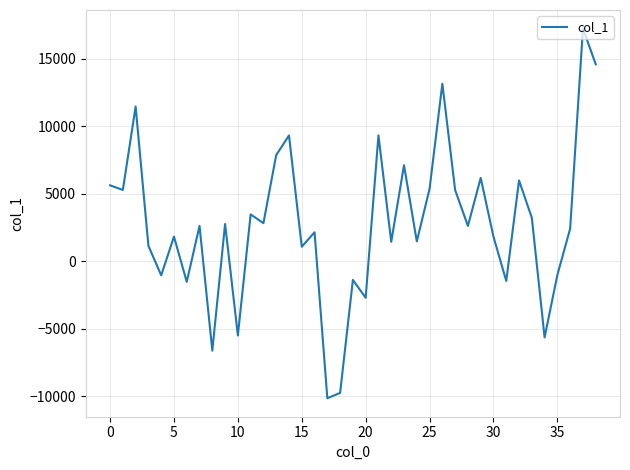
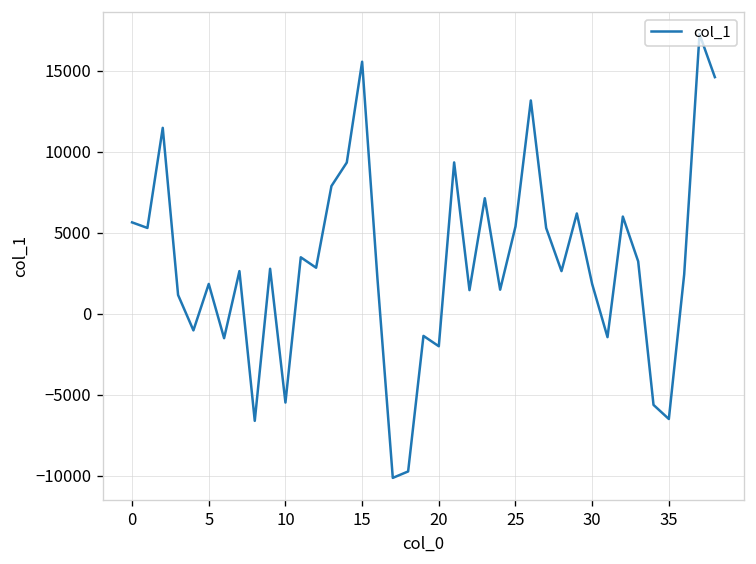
15: 1100 -> 15600
20: -2700 -> -2000
35: -1000 -> -6500
